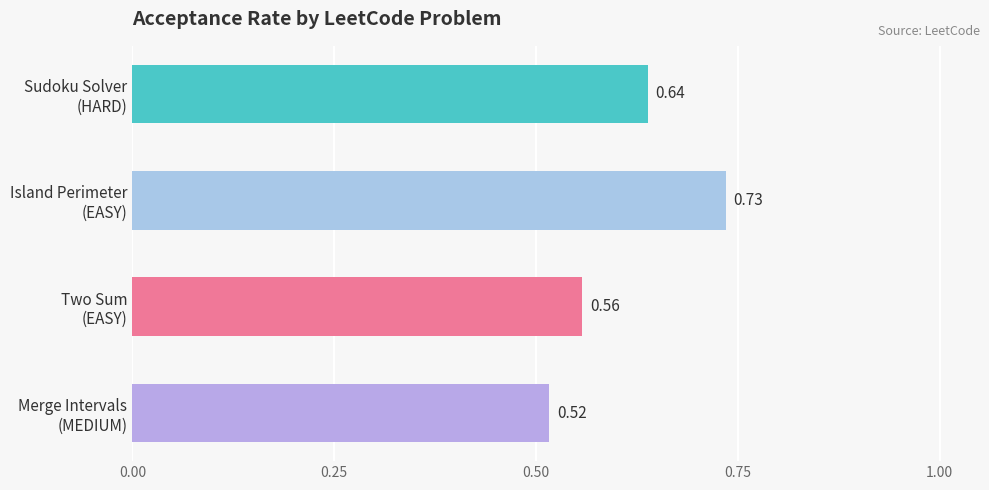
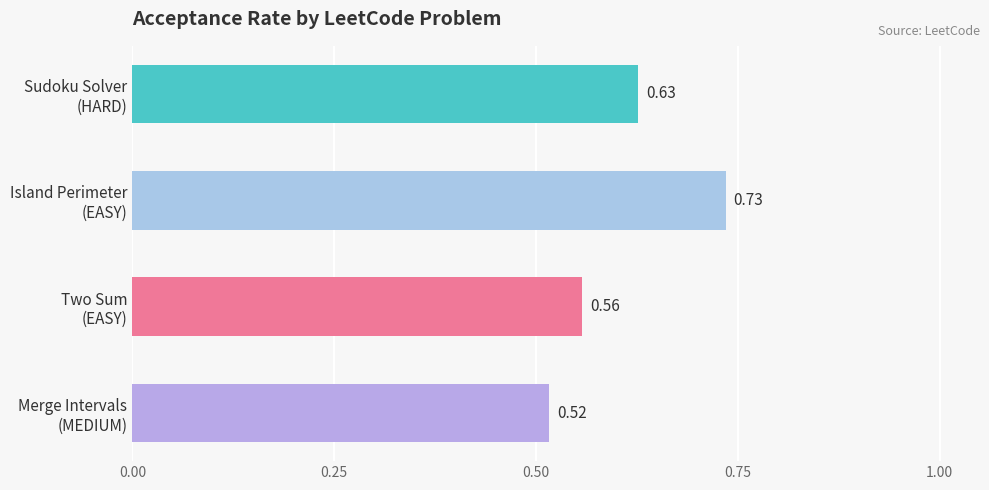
Sudoku Solver (HARD): 0.64 -> 0.63
